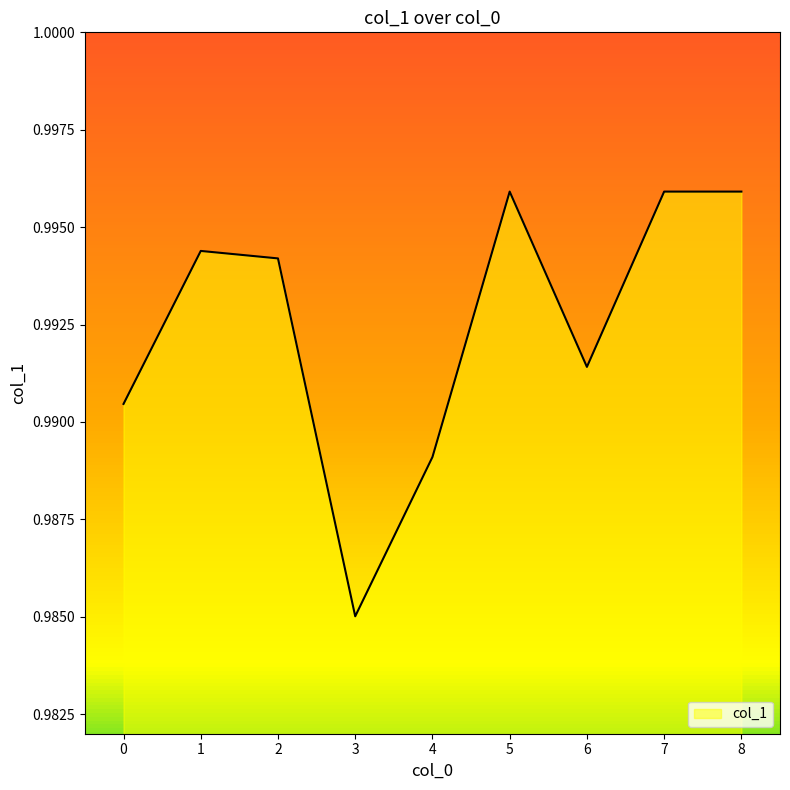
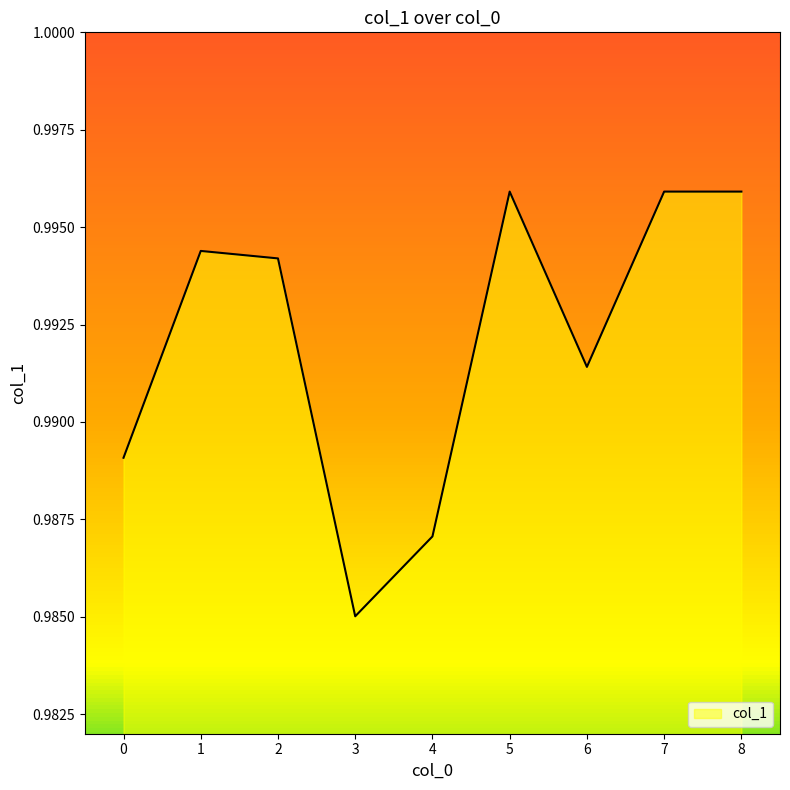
0: 0.9905 -> 0.9891
4: 0.9891 -> 0.9871
